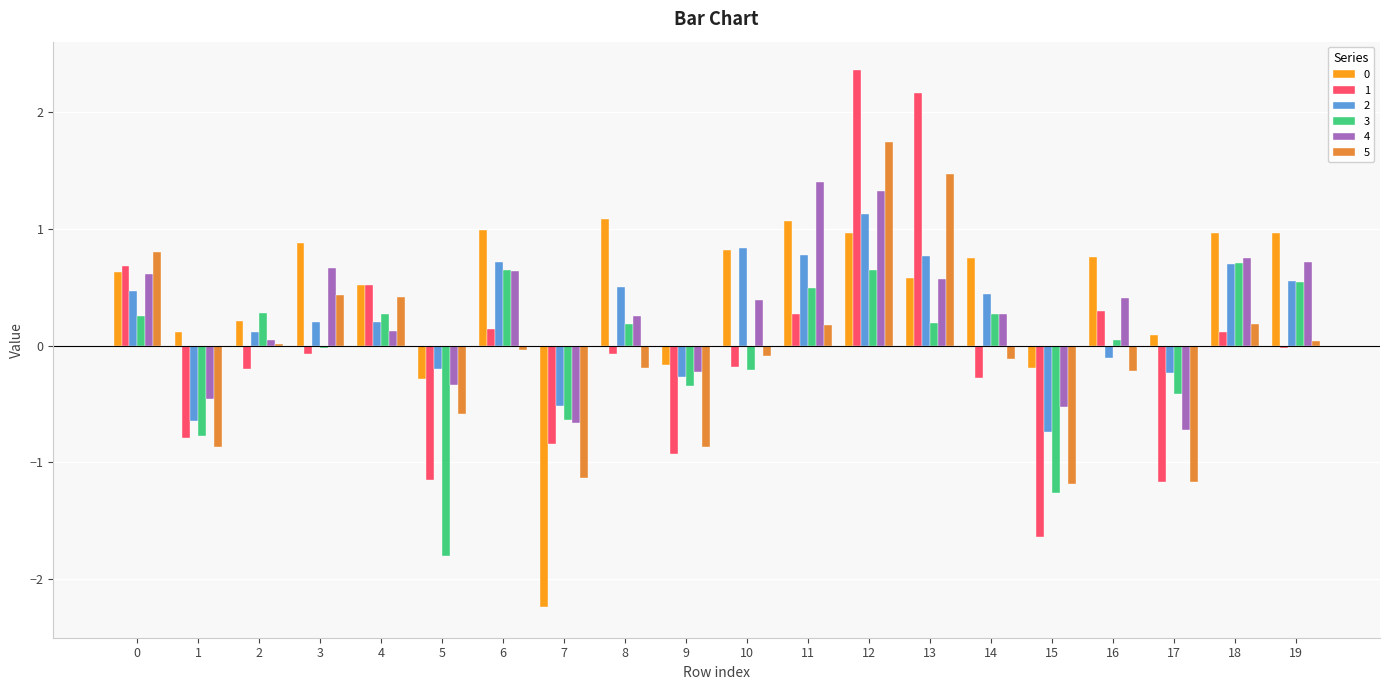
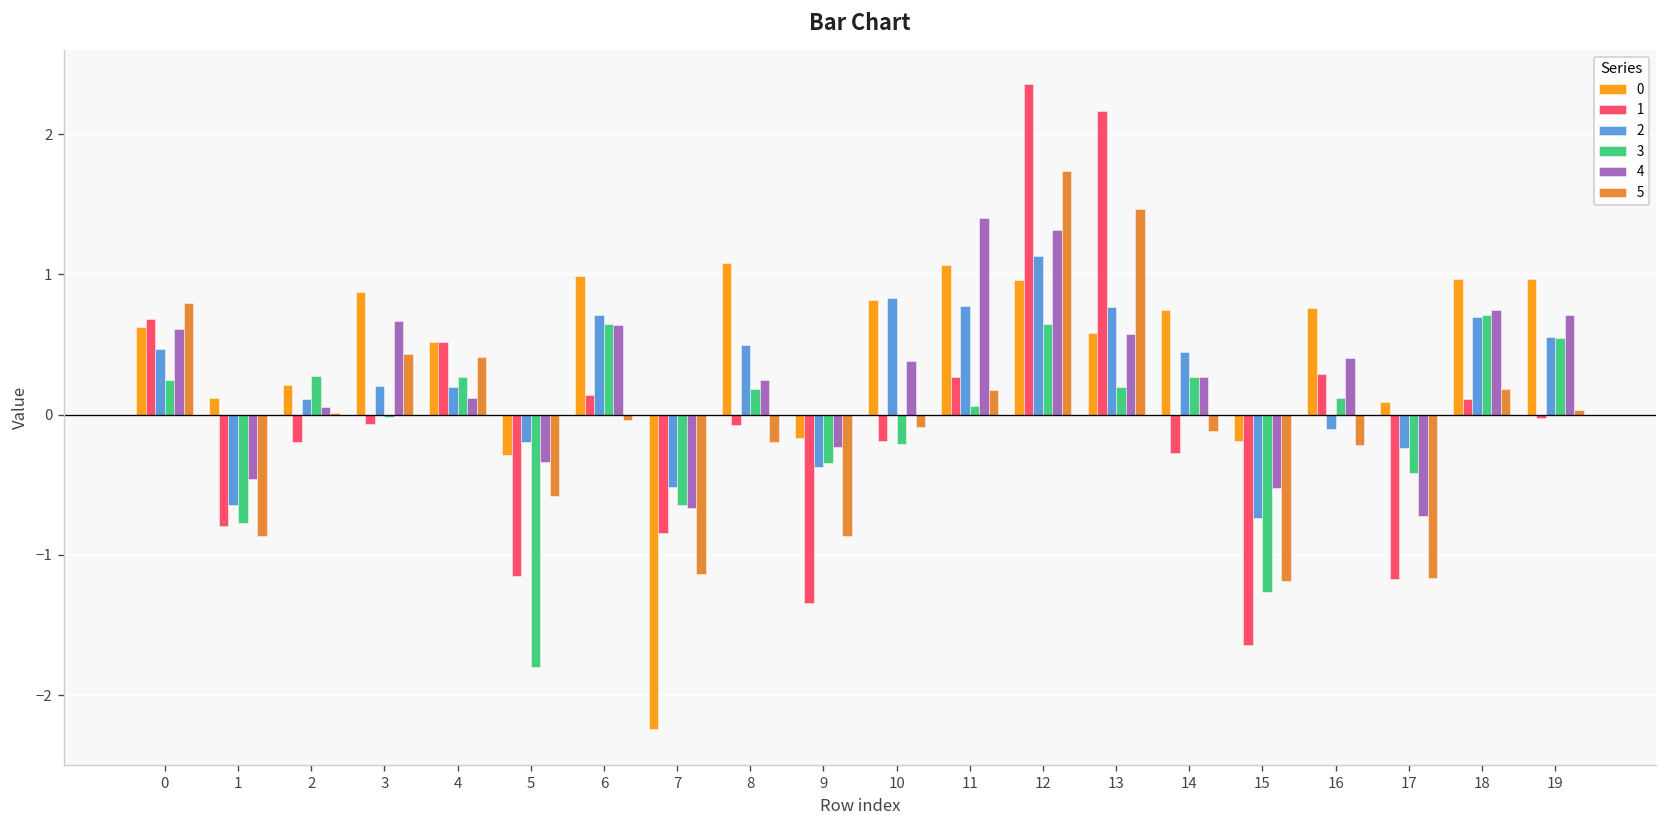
1, 9: -0.93 -> -1.34
2, 9: -0.27 -> -0.37
3, 11: 0.49 -> 0.06
3, 16: 0.05 -> 0.12
